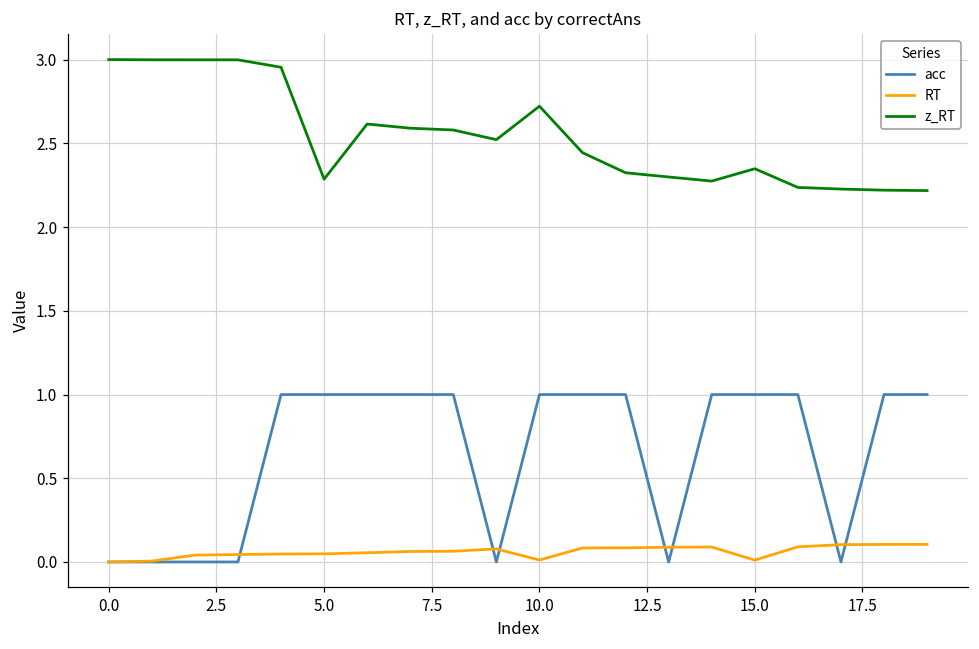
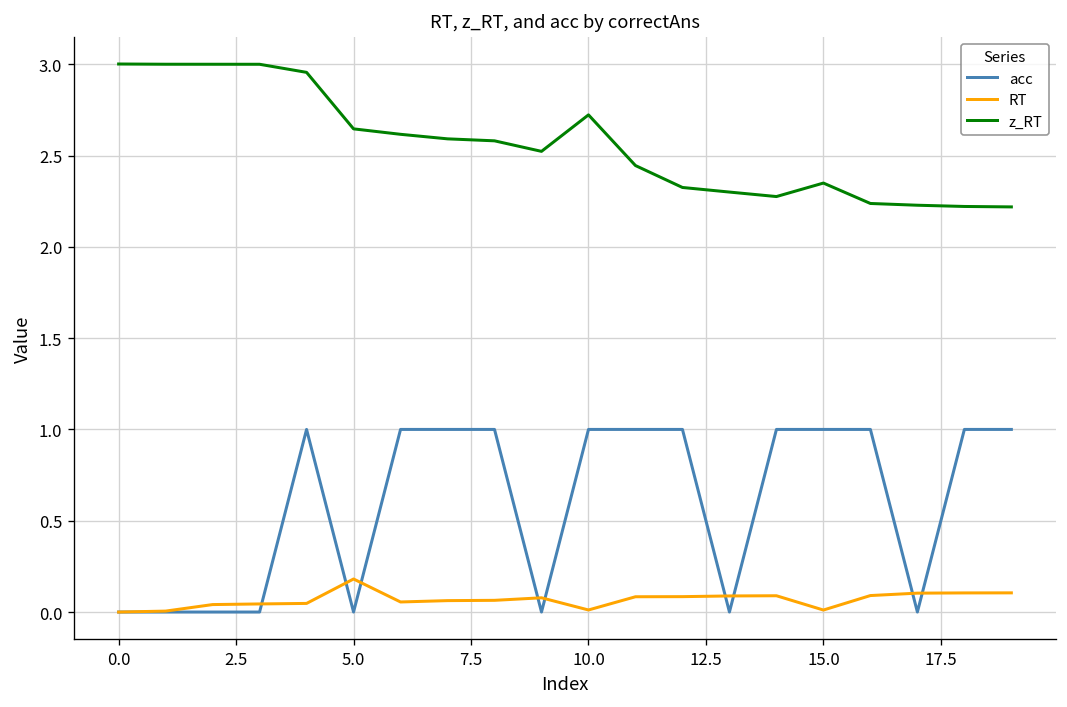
acc, 5.0: 1 -> 0
RT, 5.0: 0.05 -> 0.18
z_RT, 5.0: 2.29 -> 2.65
